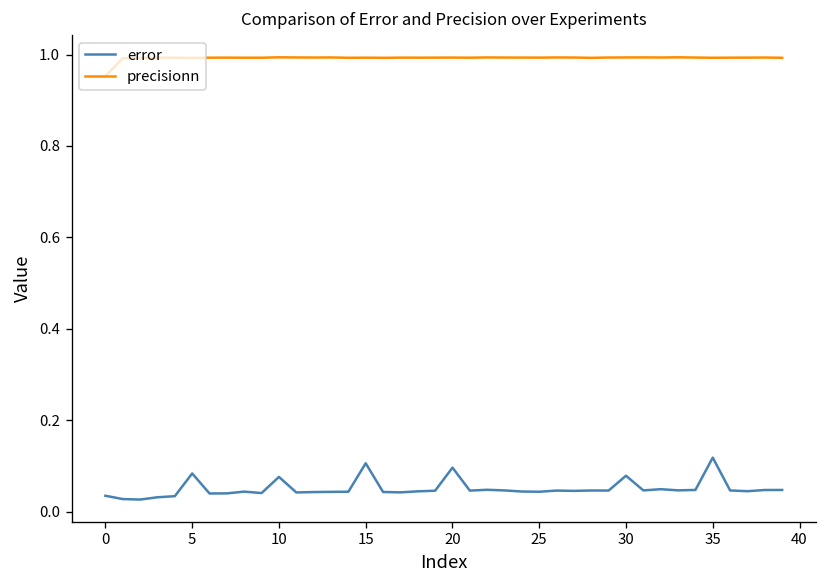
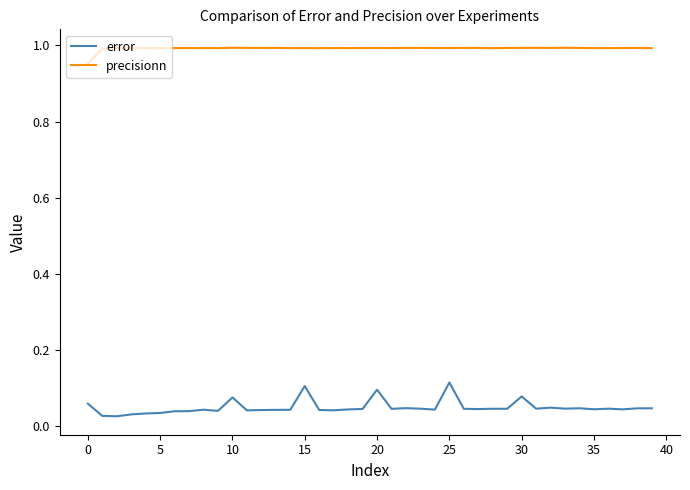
error, 0: 0.03 -> 0.06
error, 5: 0.08 -> 0.04
error, 25: 0.04 -> 0.12
error, 35: 0.12 -> 0.04
